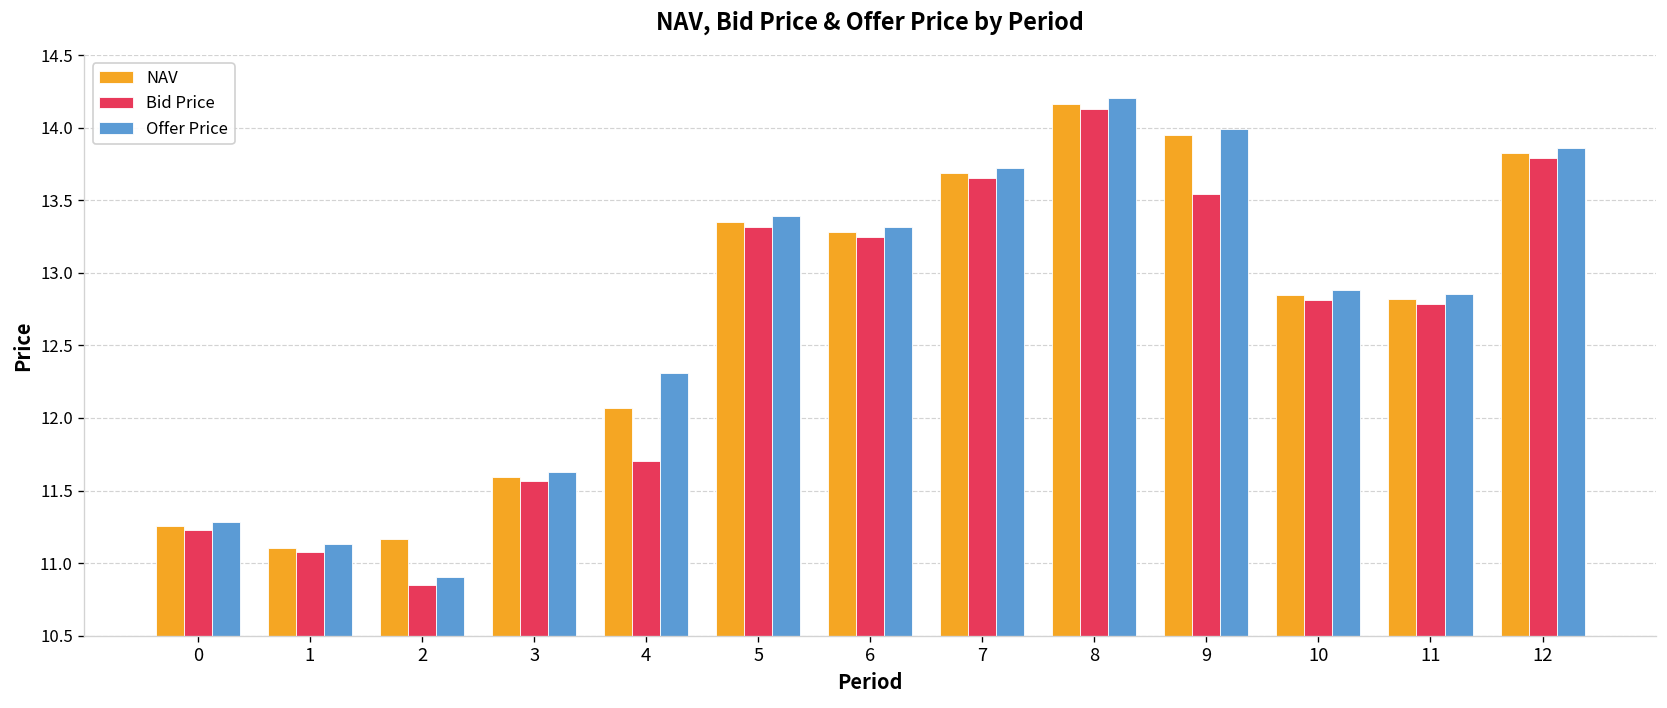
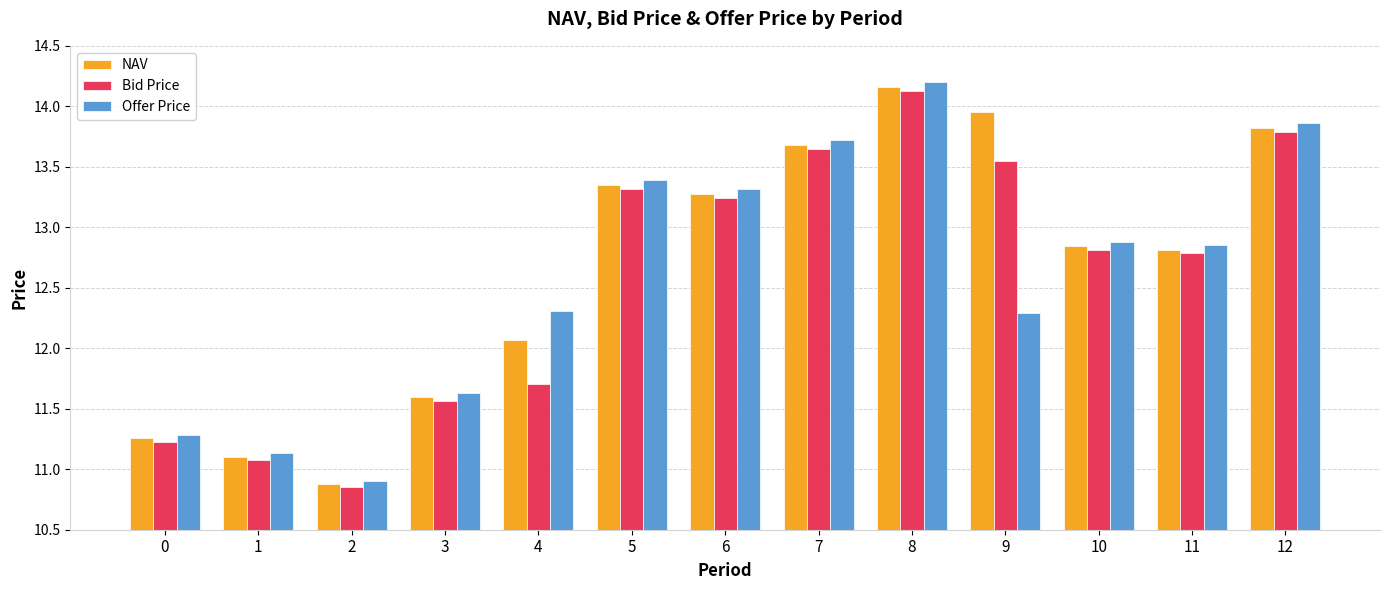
NAV, 2: 11.16 -> 10.88
Offer Price, 9: 13.99 -> 12.29
